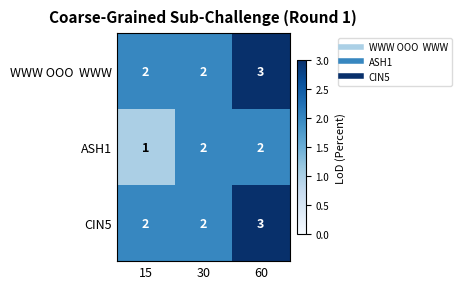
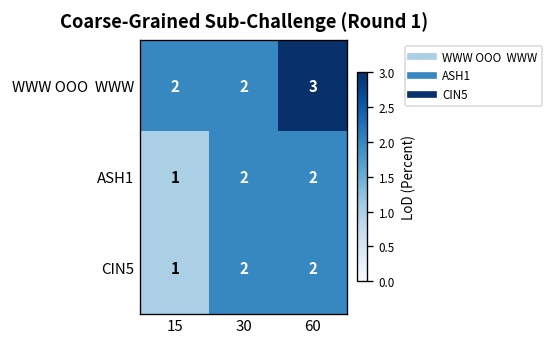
CIN5, 15: 2 -> 1
CIN5, 60: 3 -> 2
